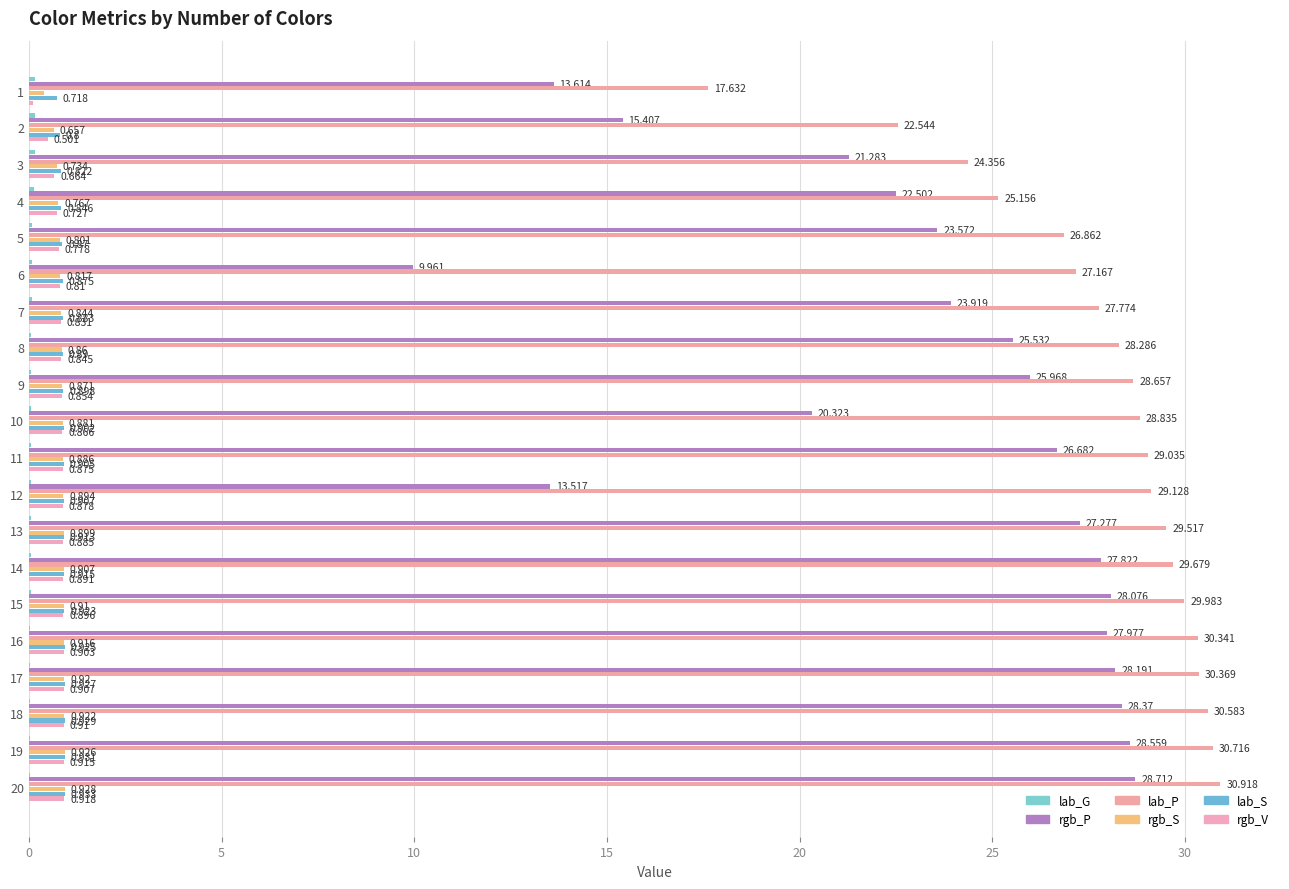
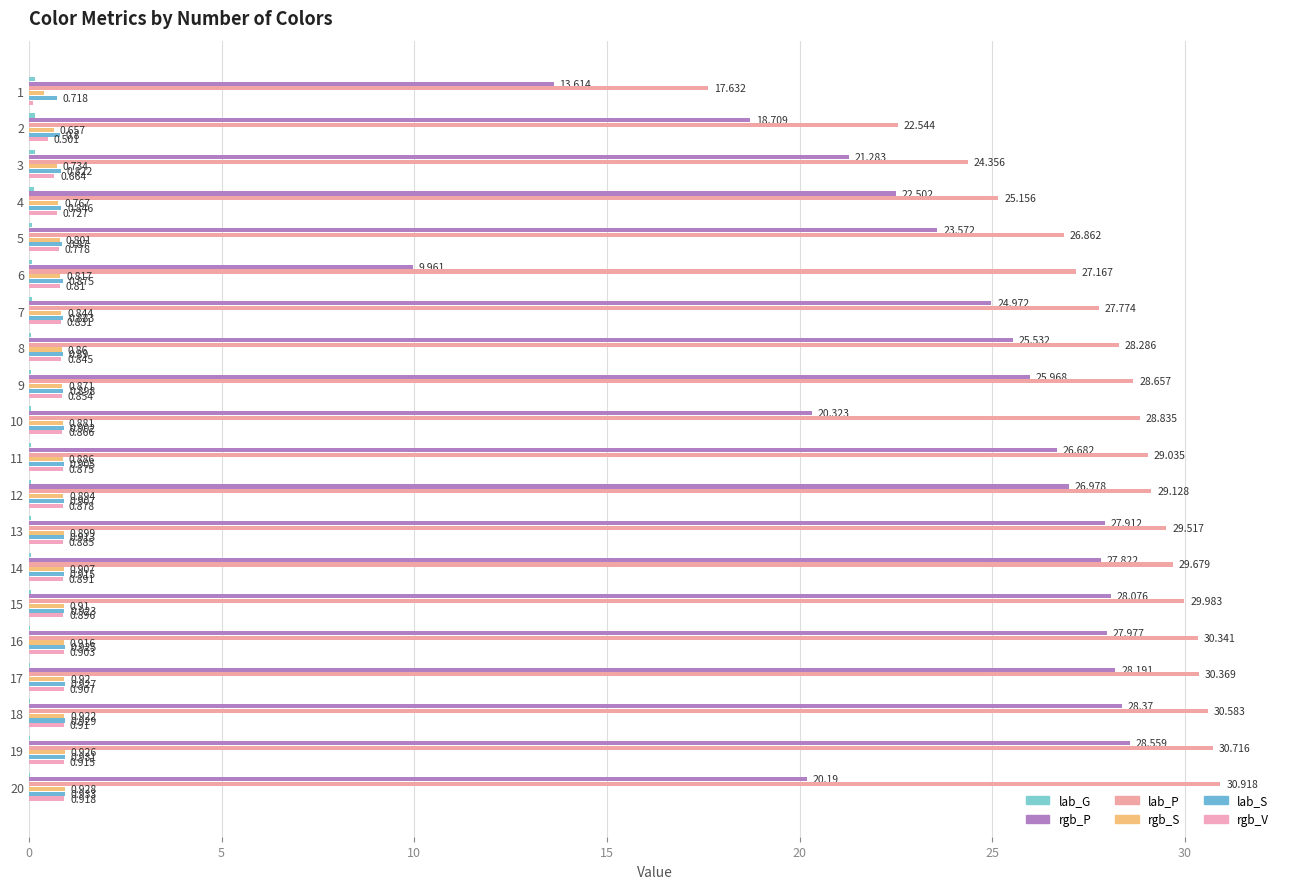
rgb_P, 2: 15.407 -> 18.709
rgb_P, 7: 23.919 -> 24.972
rgb_P, 12: 13.517 -> 26.978
rgb_P, 13: 27.277 -> 27.912
rgb_P, 20: 28.712 -> 20.19
